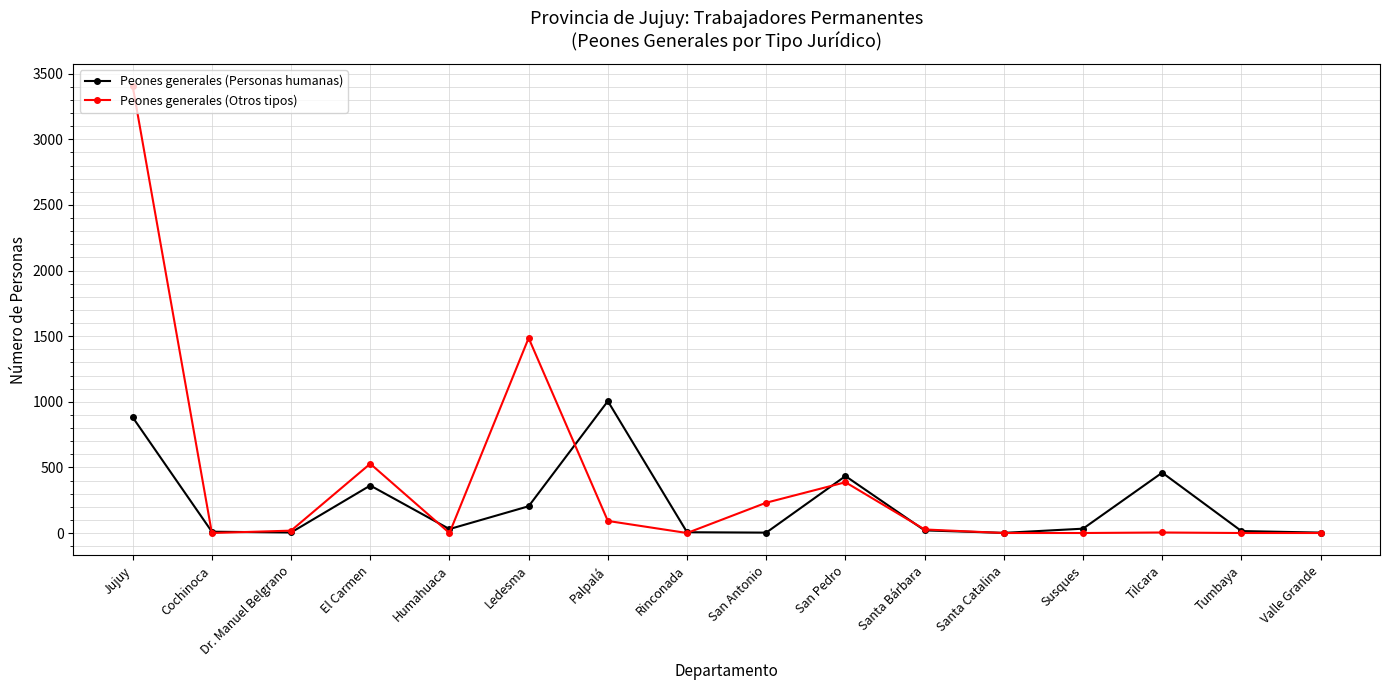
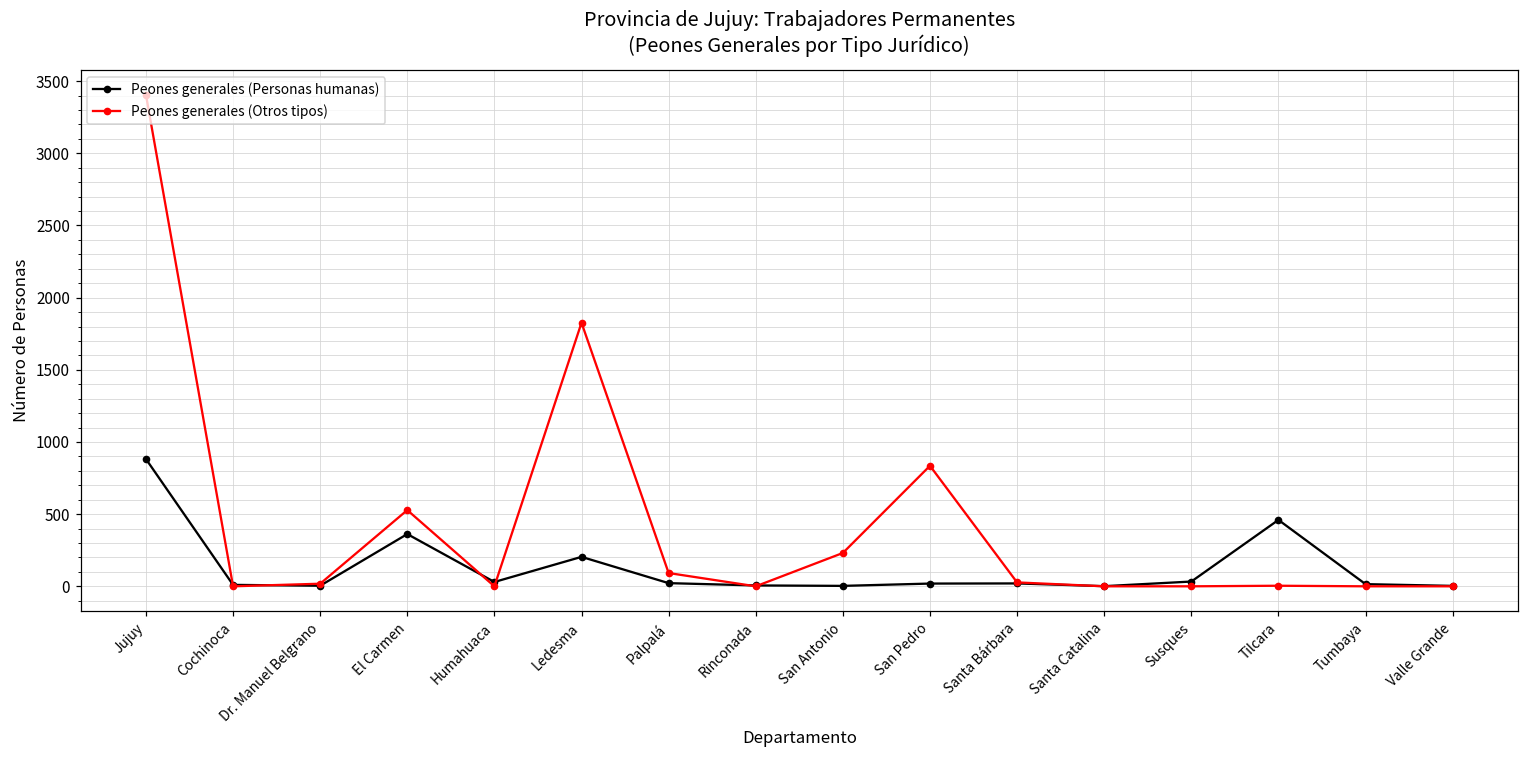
Peones generales (Otros tipos), Ledesma: 1490 -> 1830
Peones generales (Personas humanas), Palpalá: 1010 -> 20
Peones generales (Personas humanas), San Pedro: 430 -> 20
Peones generales (Otros tipos), San Pedro: 390 -> 840
